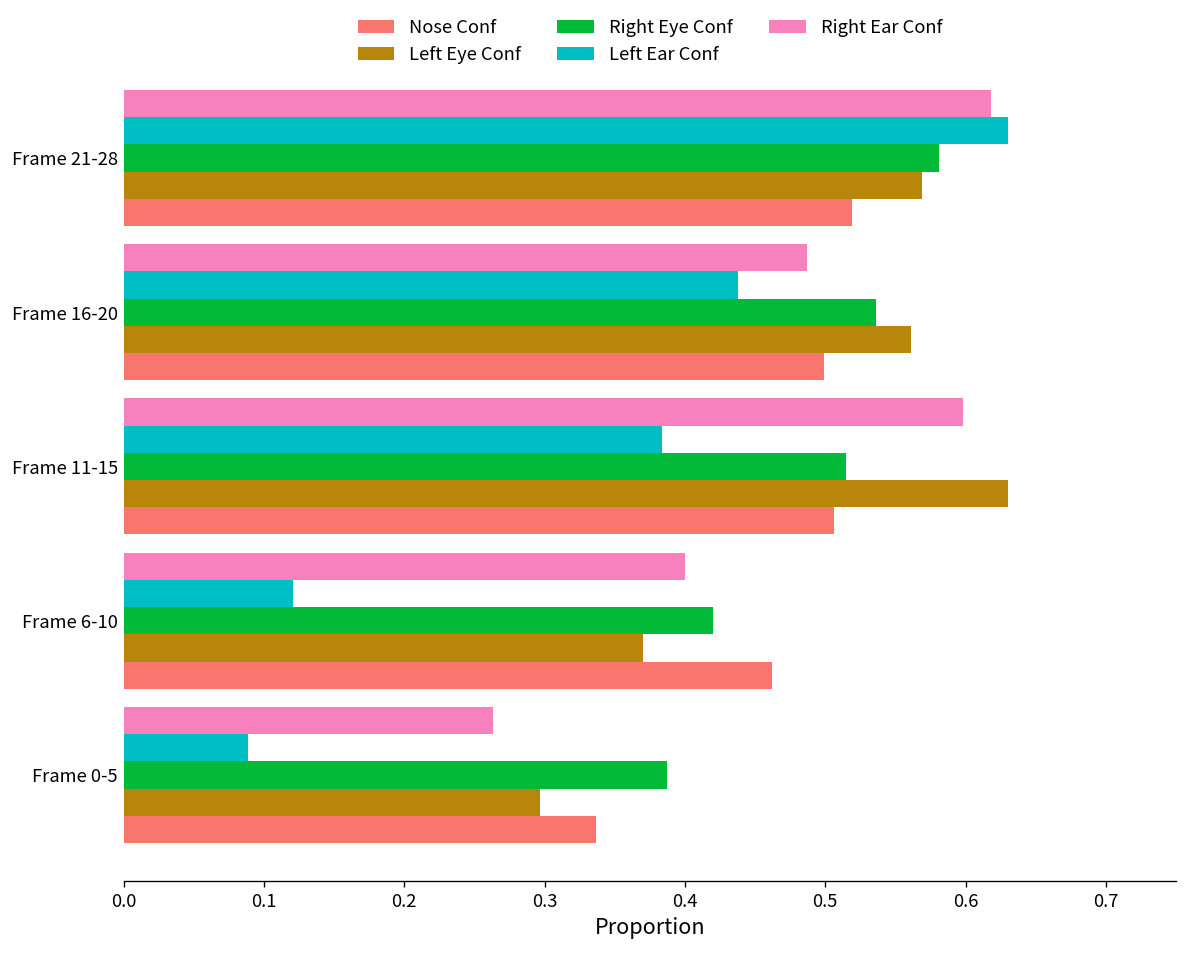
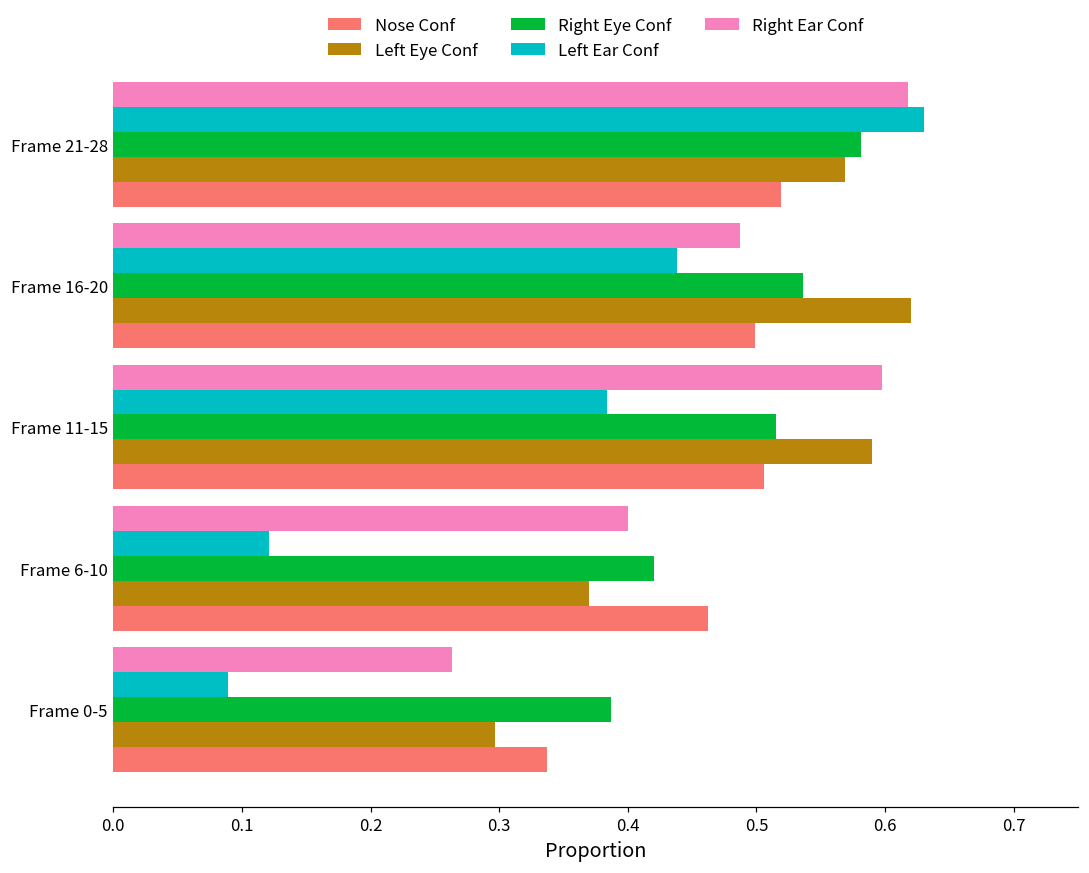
Left Eye Conf, Frame 16-20: 0.561 -> 0.620
Left Eye Conf, Frame 11-15: 0.63 -> 0.59
